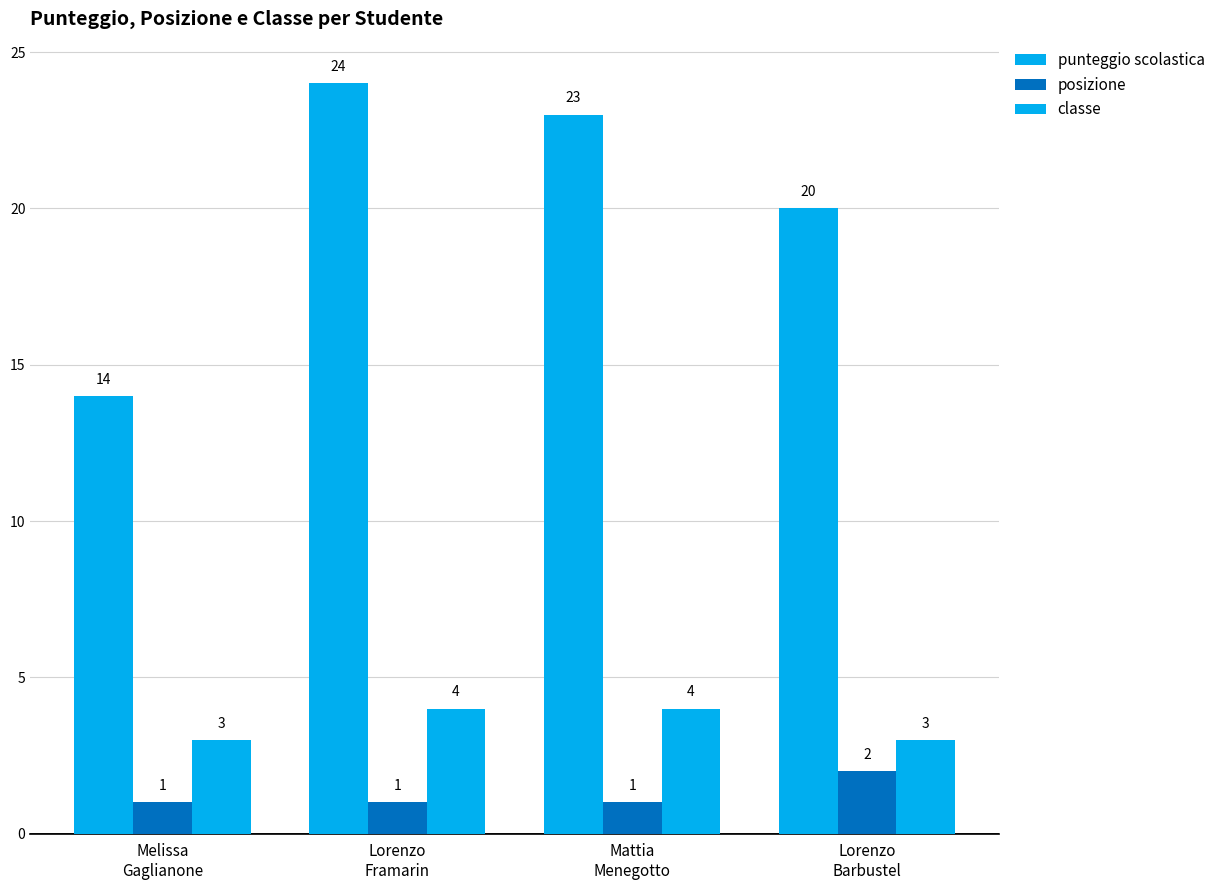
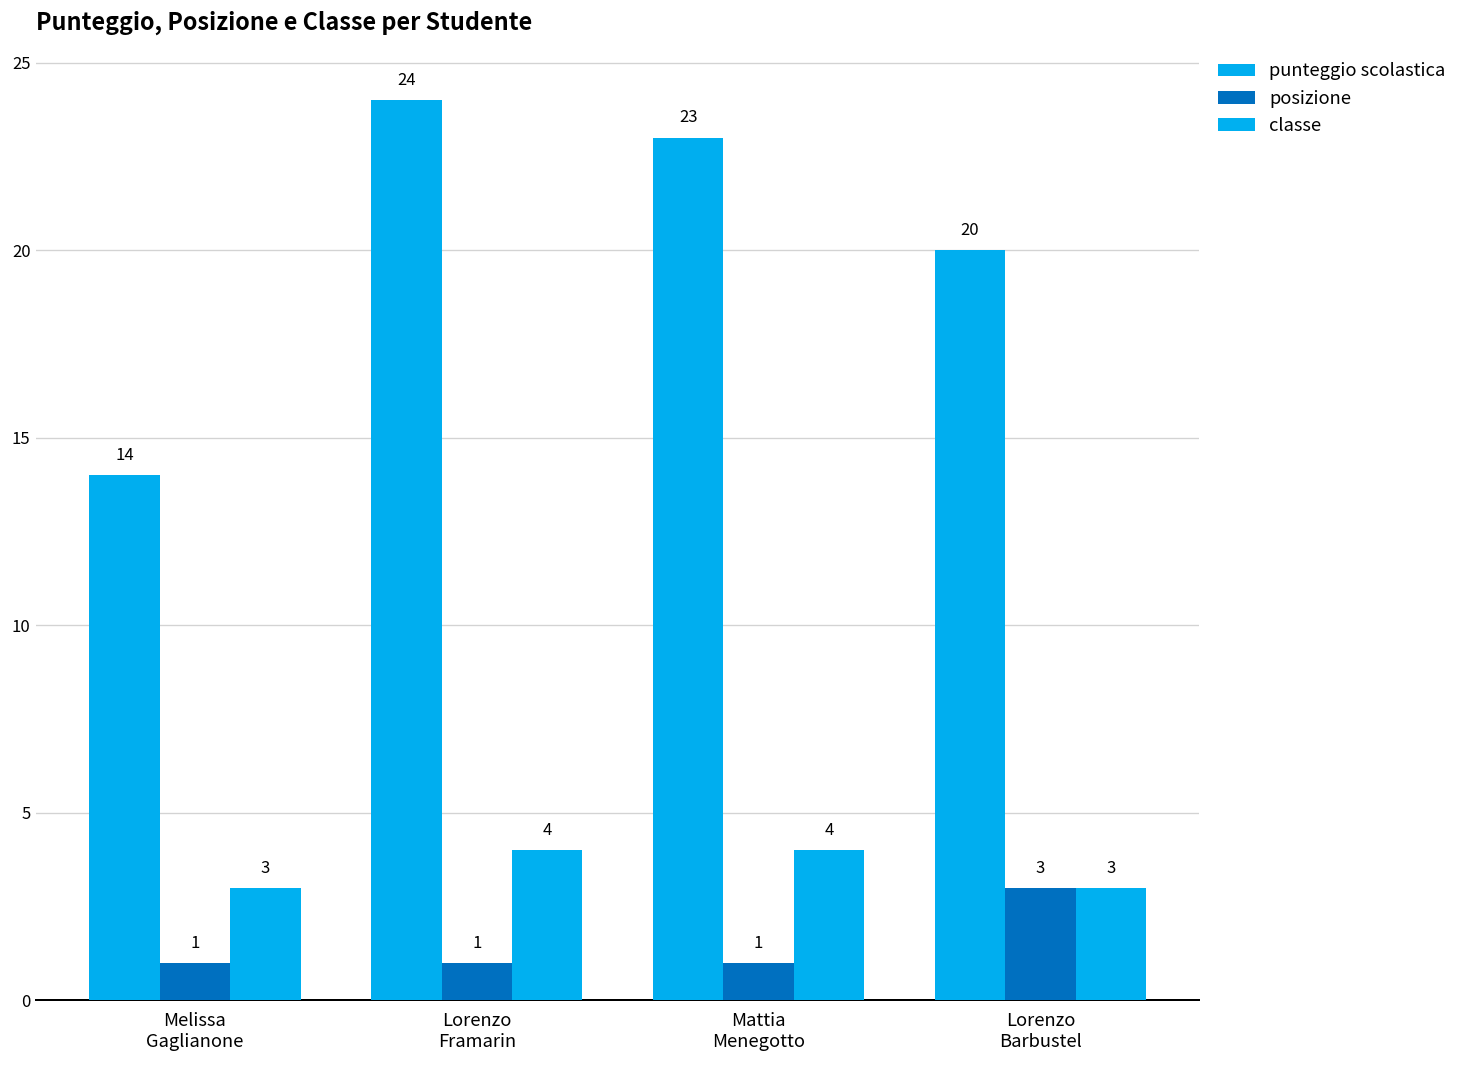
posizione, Lorenzo Barbustel: 2 -> 3
